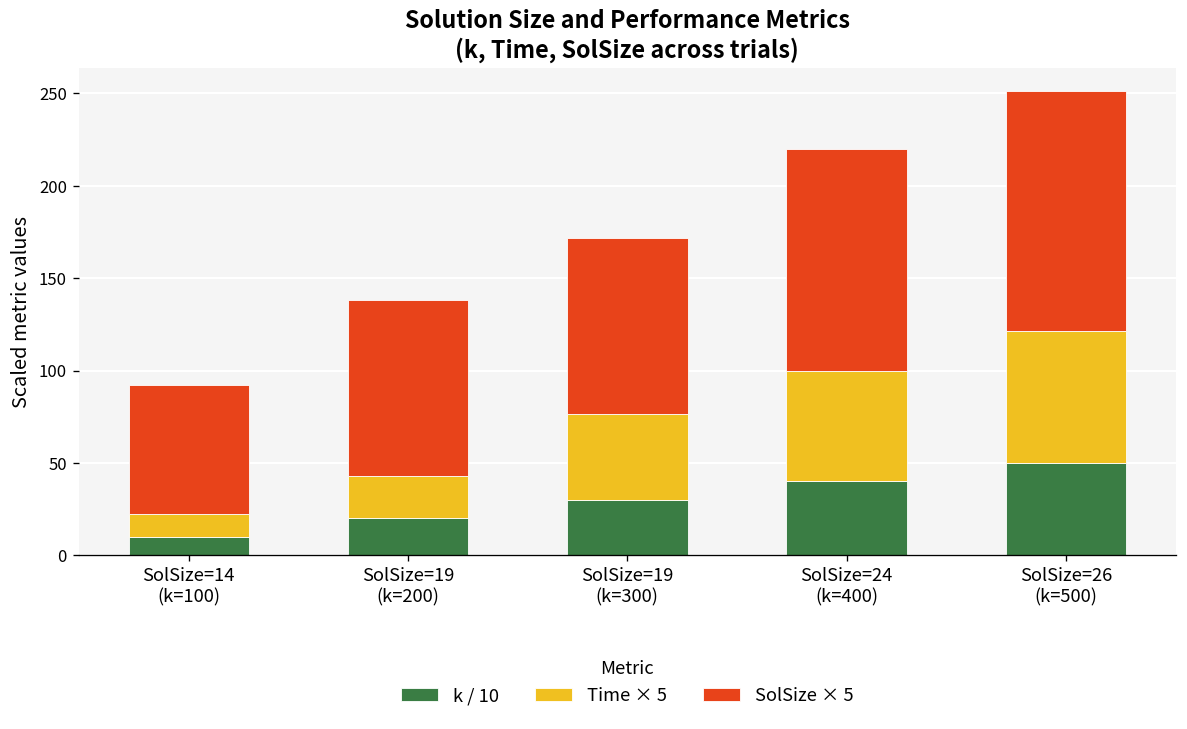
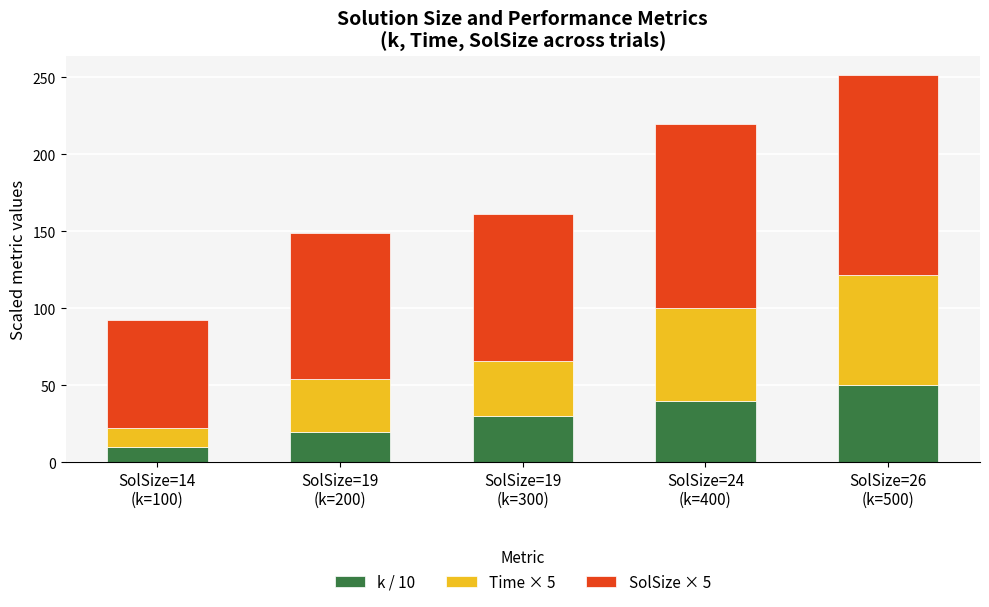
Time × 5, SolSize=19 (k=200): 23 -> 34
Time × 5, SolSize=19 (k=300): 47 -> 36
